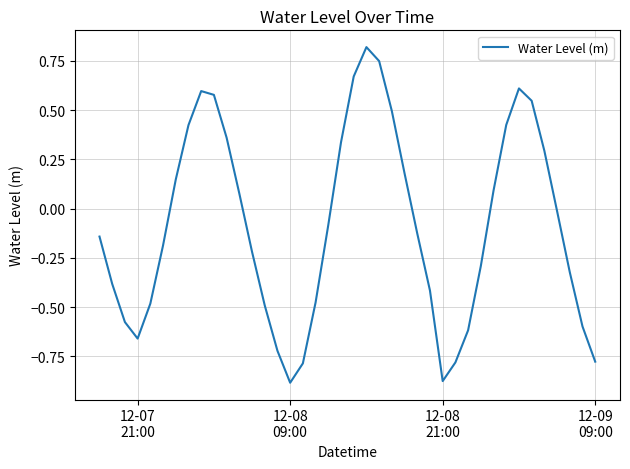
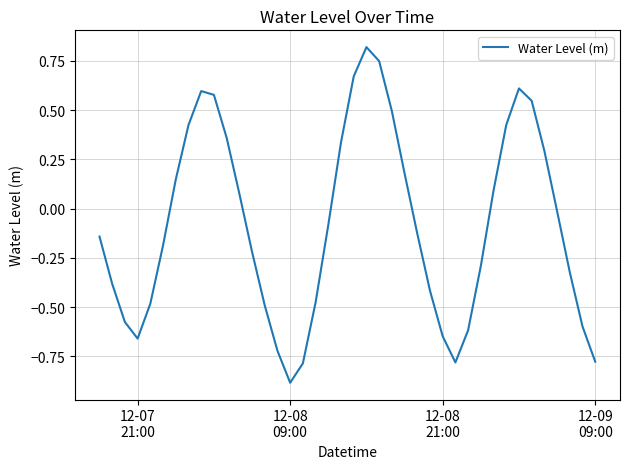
12-08 21:00: -0.88 -> -0.65
